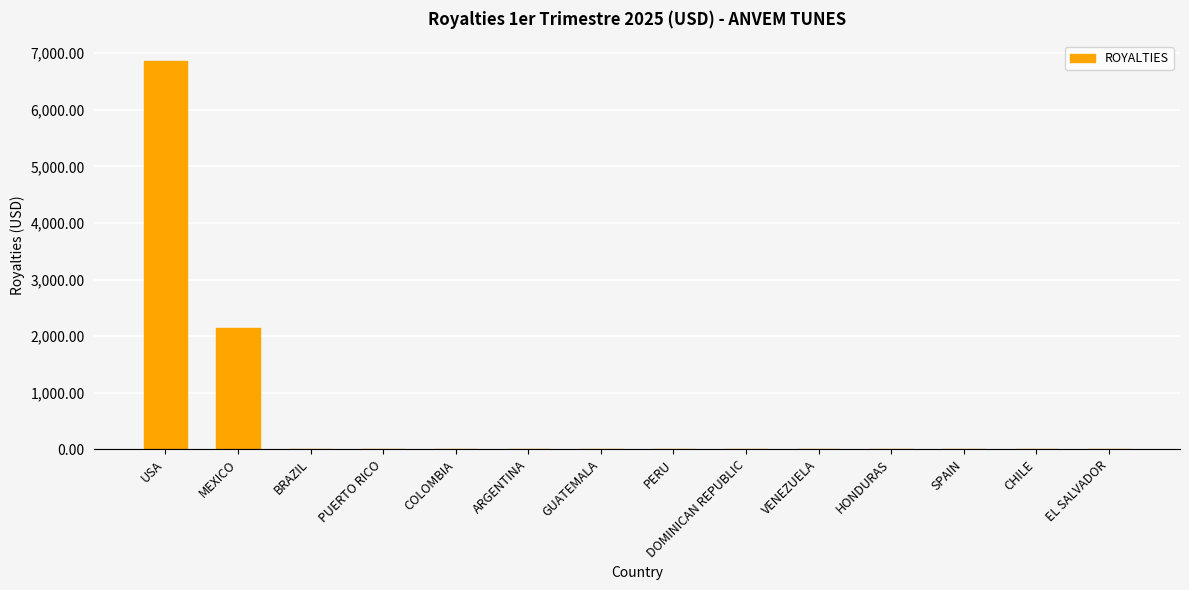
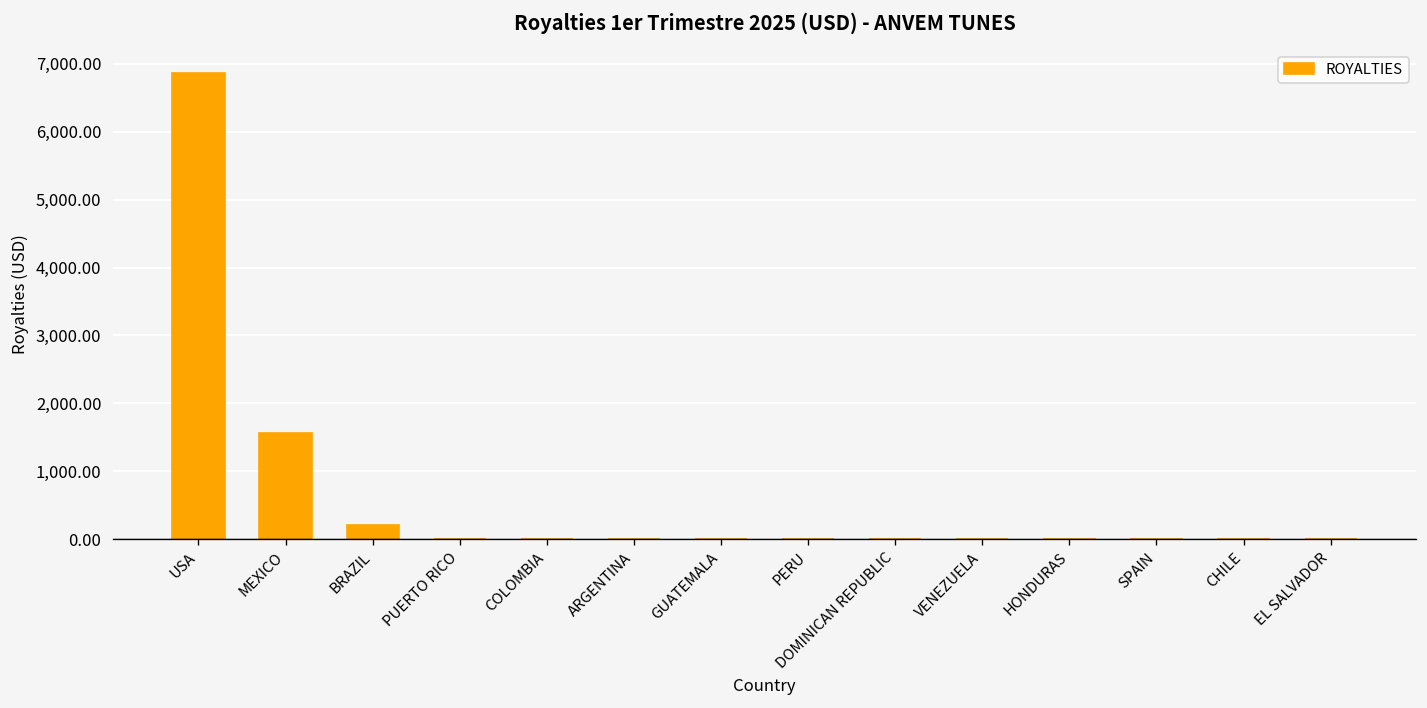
MEXICO: 2,100 -> 1,600
BRAZIL: 0 -> 200
